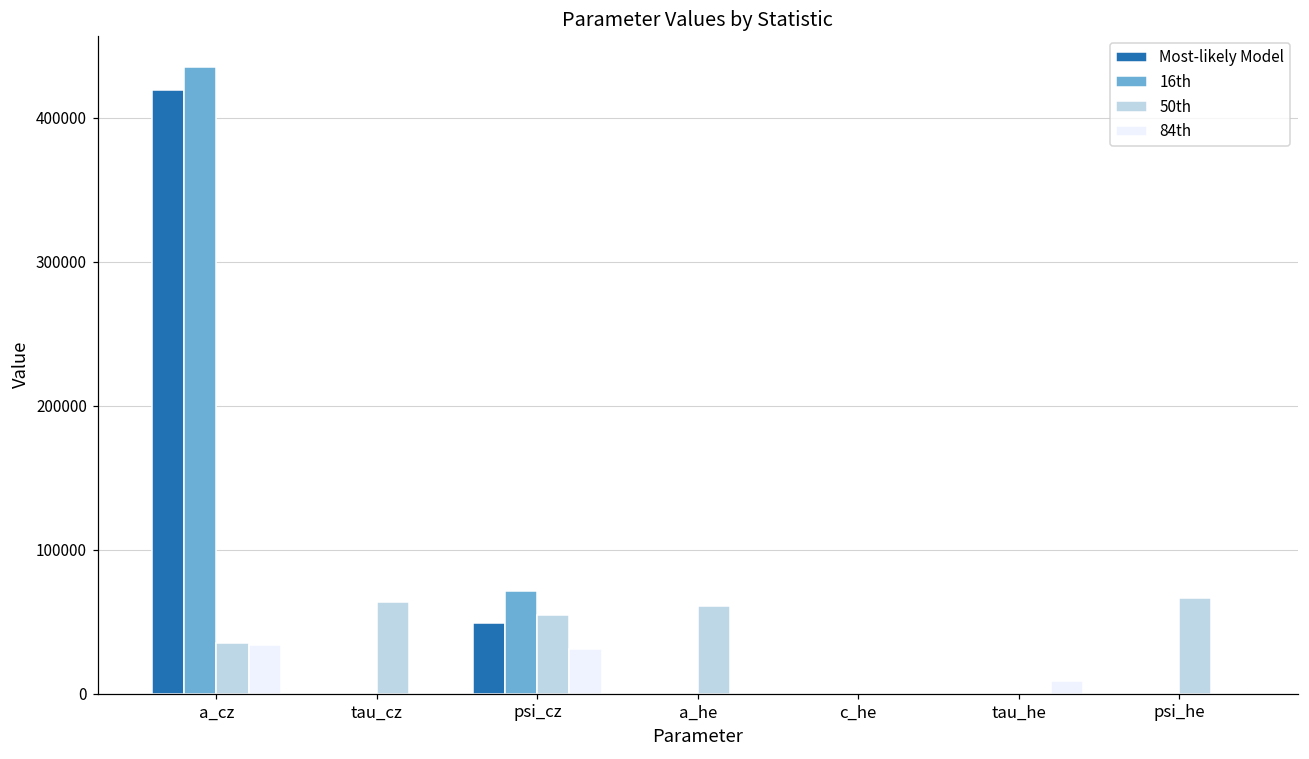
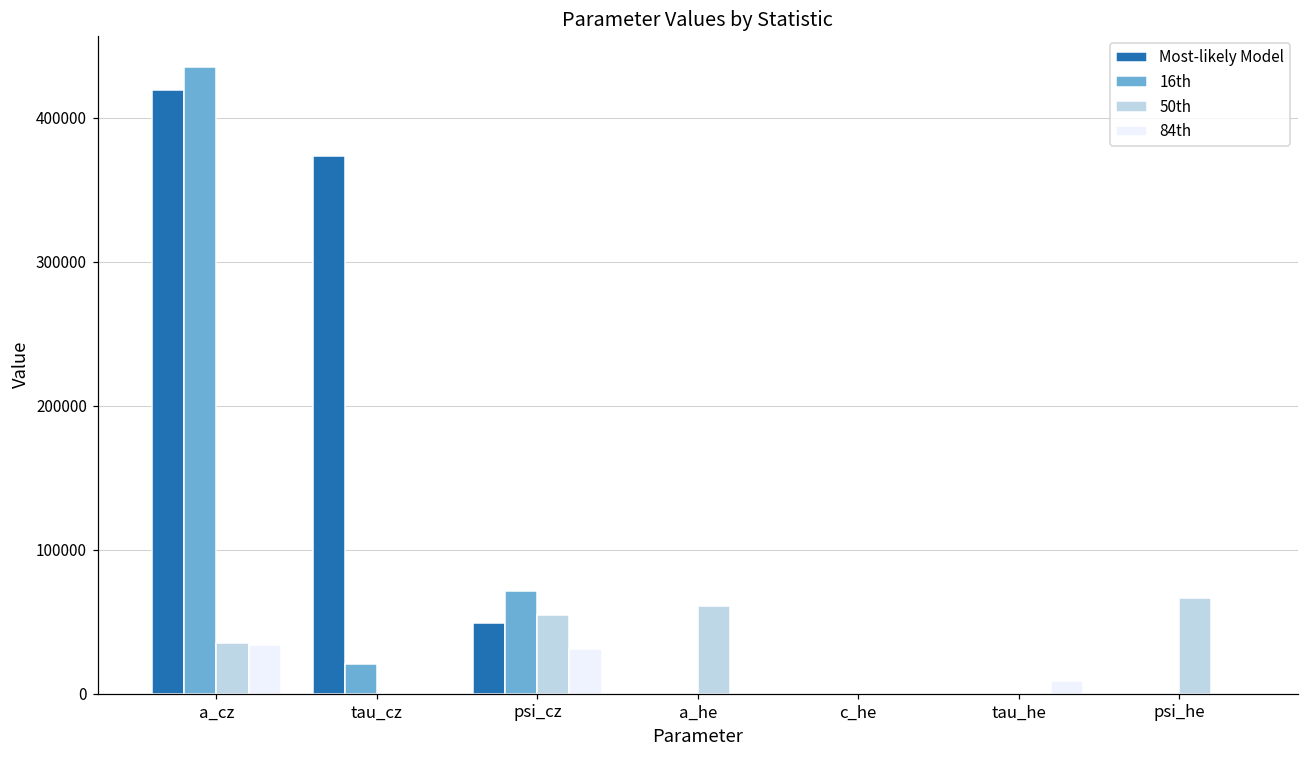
Most-likely Model, tau_cz: 0 -> 374000
16th, tau_cz: 0 -> 21000
50th, tau_cz: 64000 -> 0
